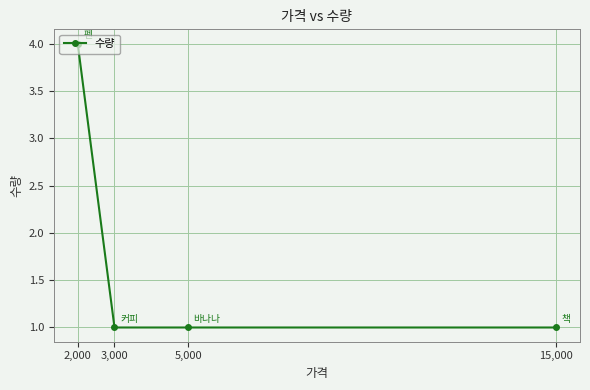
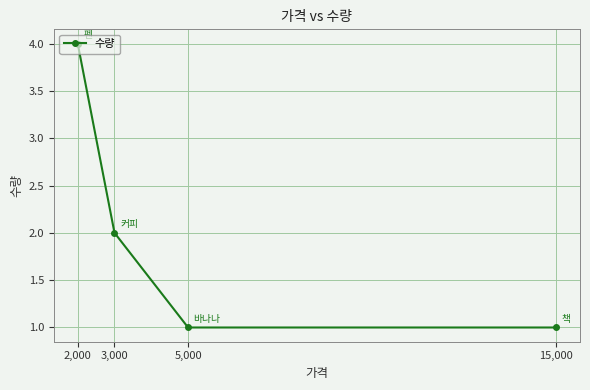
3,000: 1 -> 2
